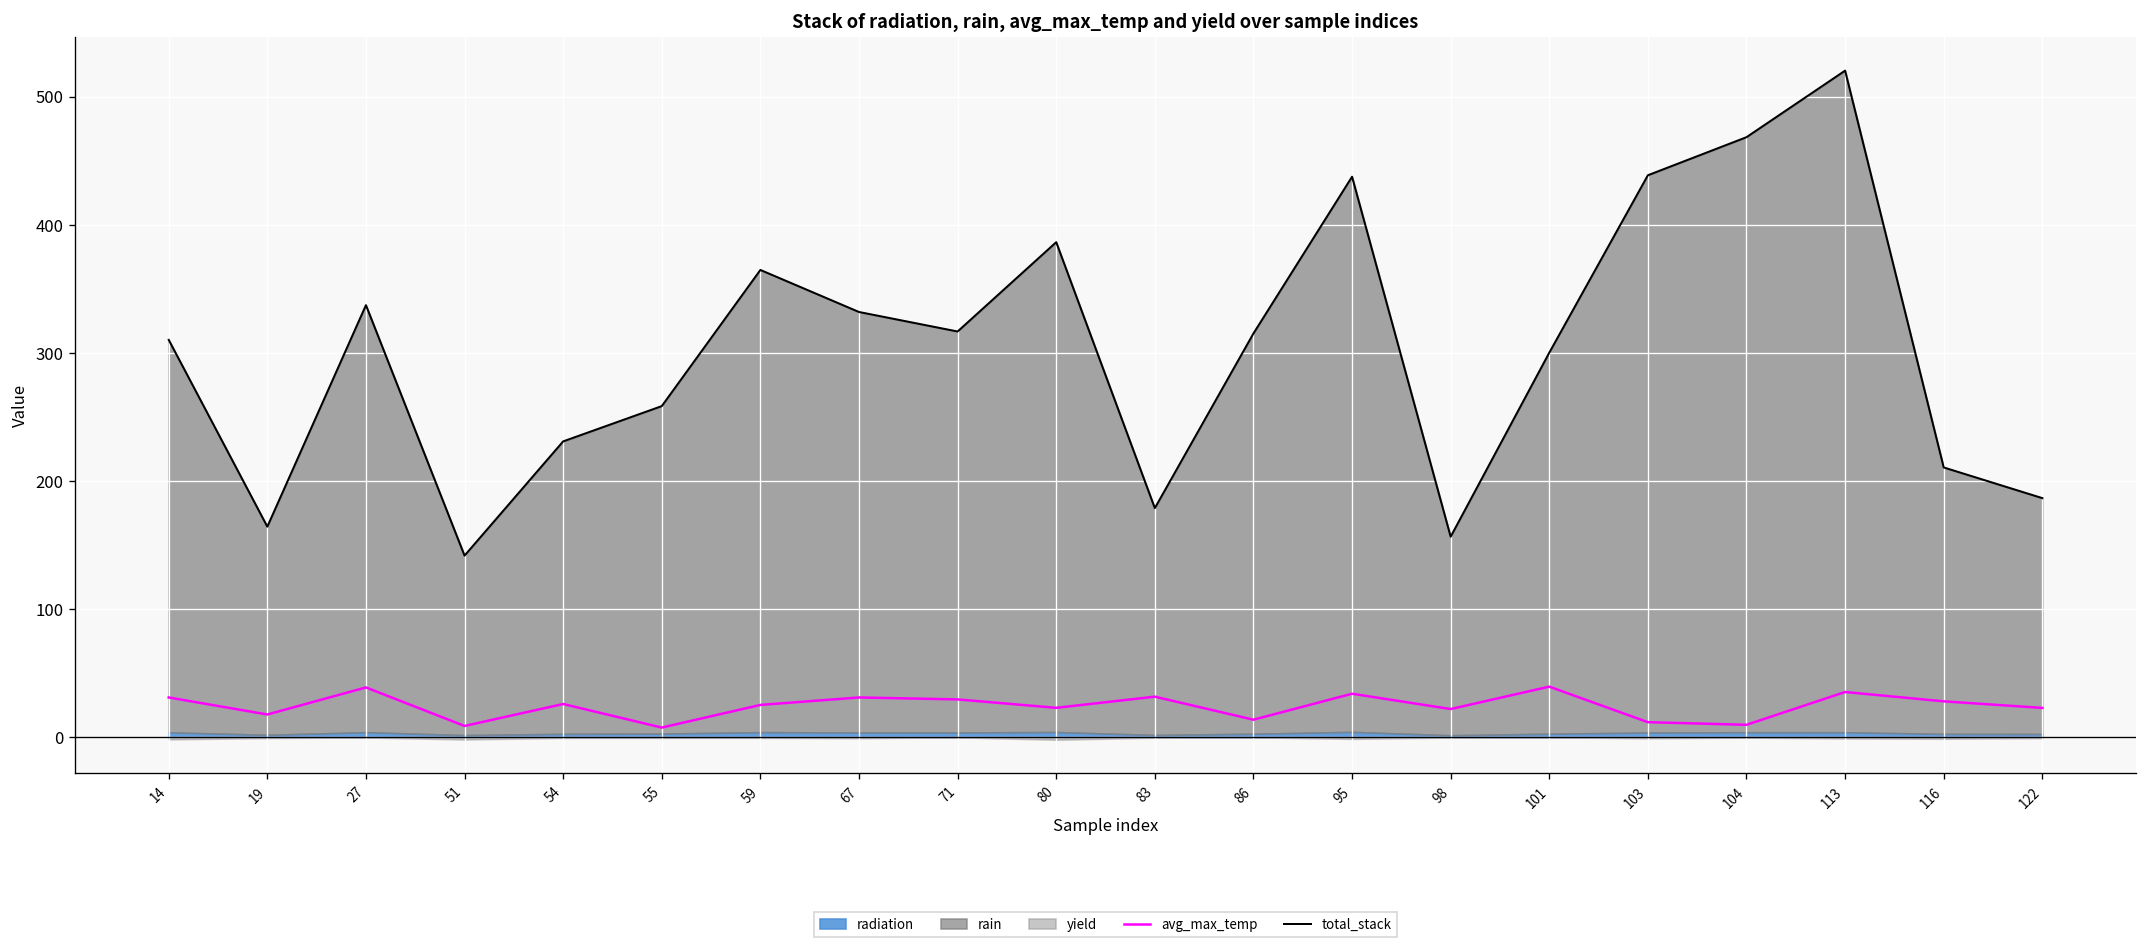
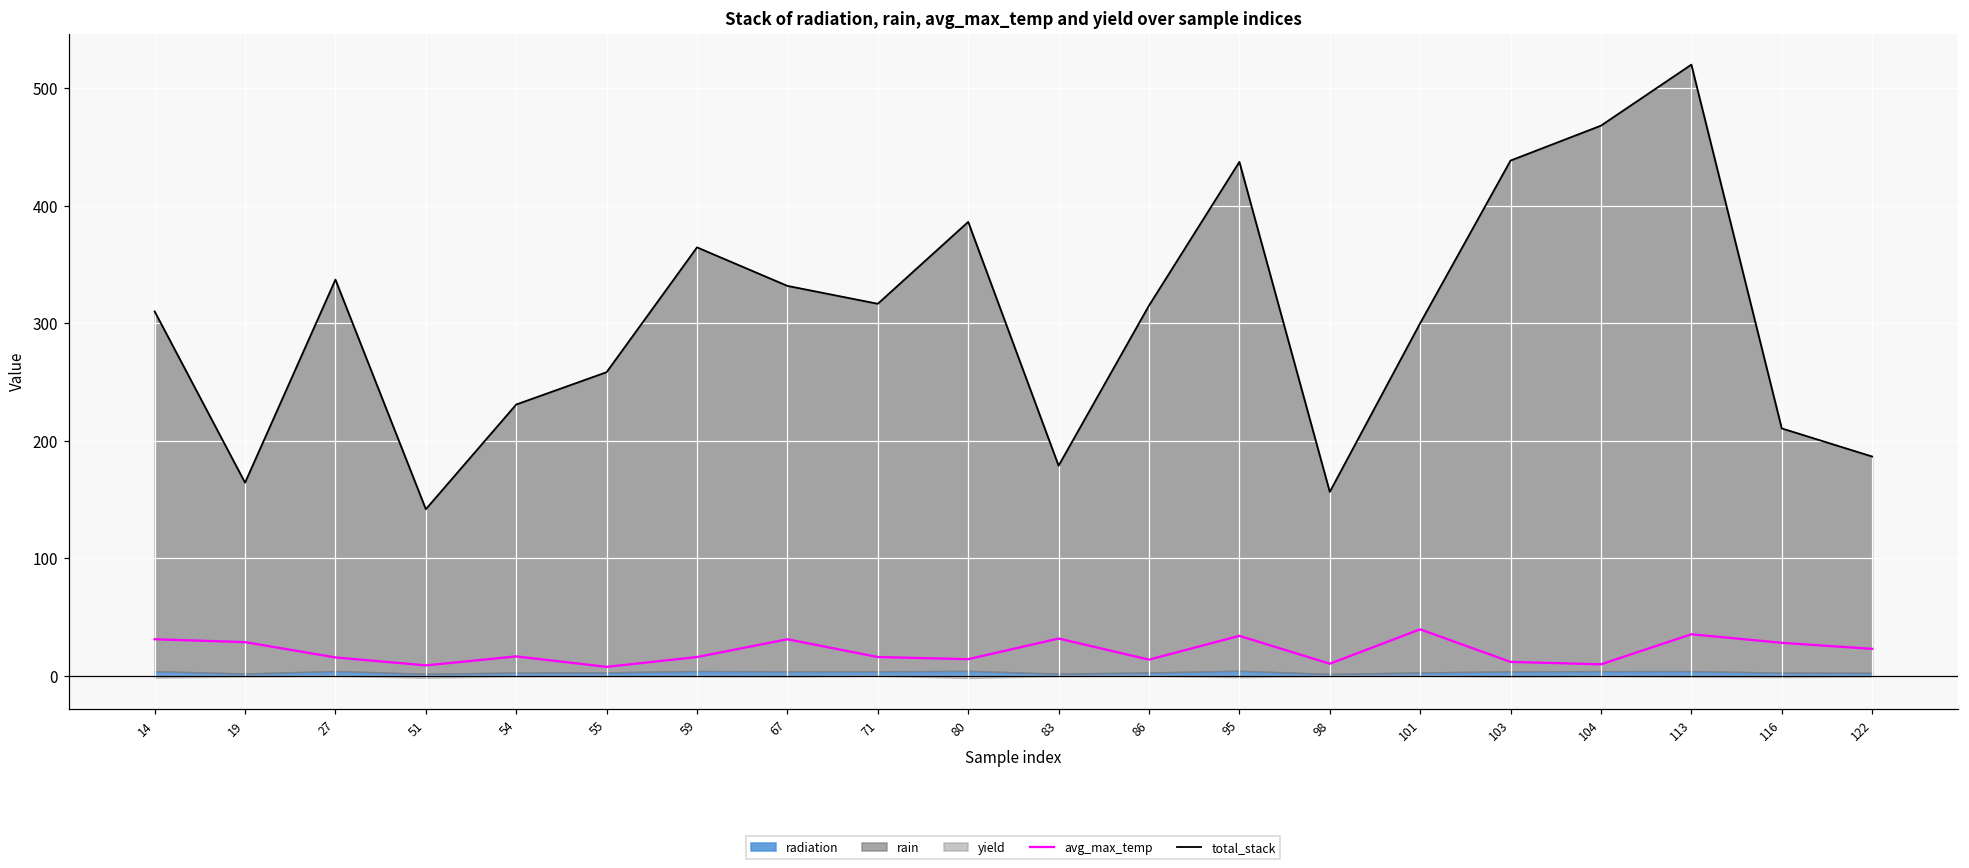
avg_max_temp, 19: 18 -> 29
avg_max_temp, 27: 39 -> 15
avg_max_temp, 54: 26 -> 16
avg_max_temp, 59: 25 -> 16
avg_max_temp, 71: 29 -> 16
avg_max_temp, 80: 23 -> 14
avg_max_temp, 98: 22 -> 10
